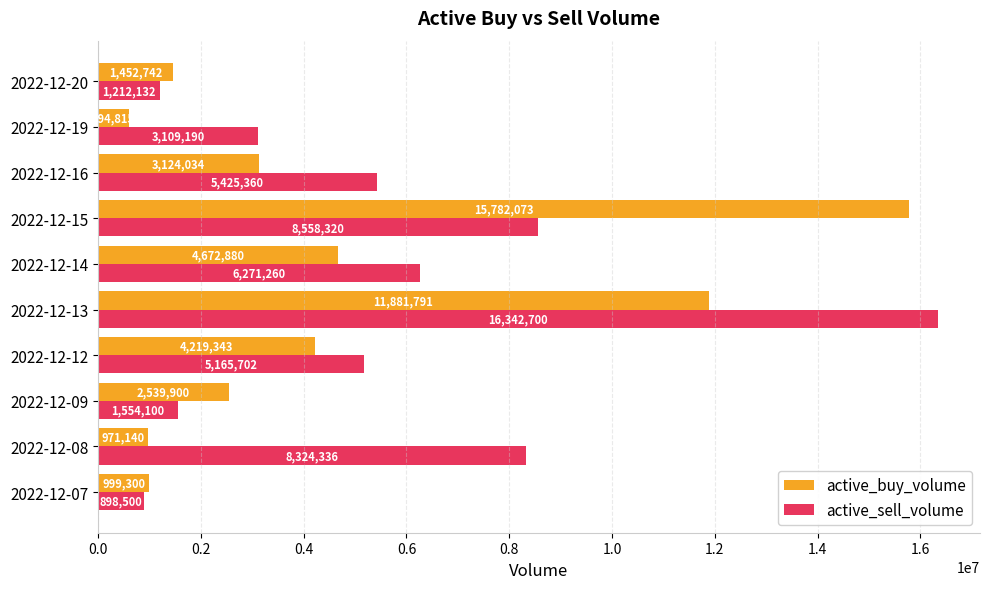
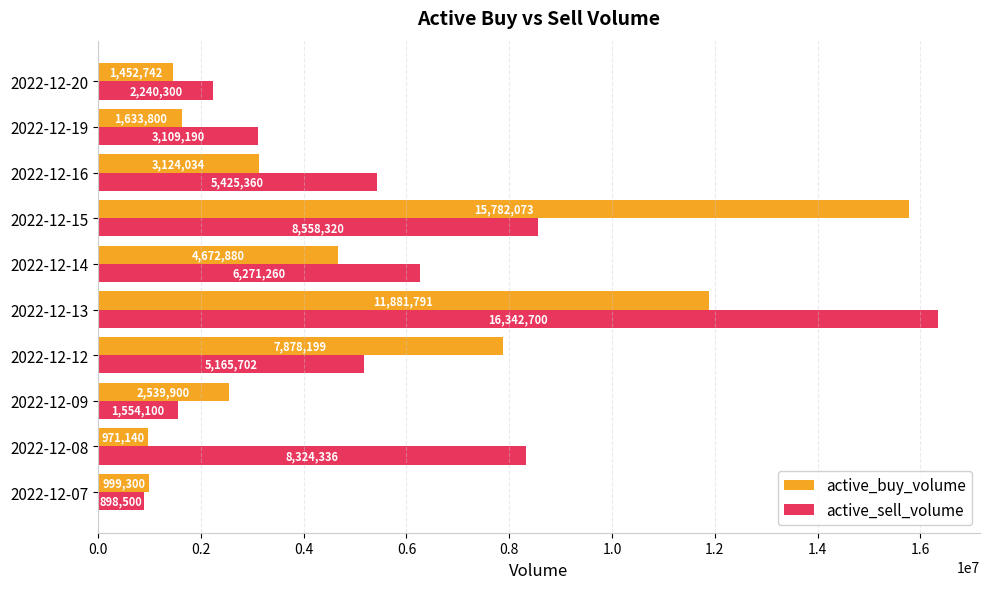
active_sell_volume, 2022-12-20: 1,212,132 -> 2,240,300
active_buy_volume, 2022-12-19: 594,815 -> 1,633,800
active_buy_volume, 2022-12-12: 4,219,343 -> 7,878,199
